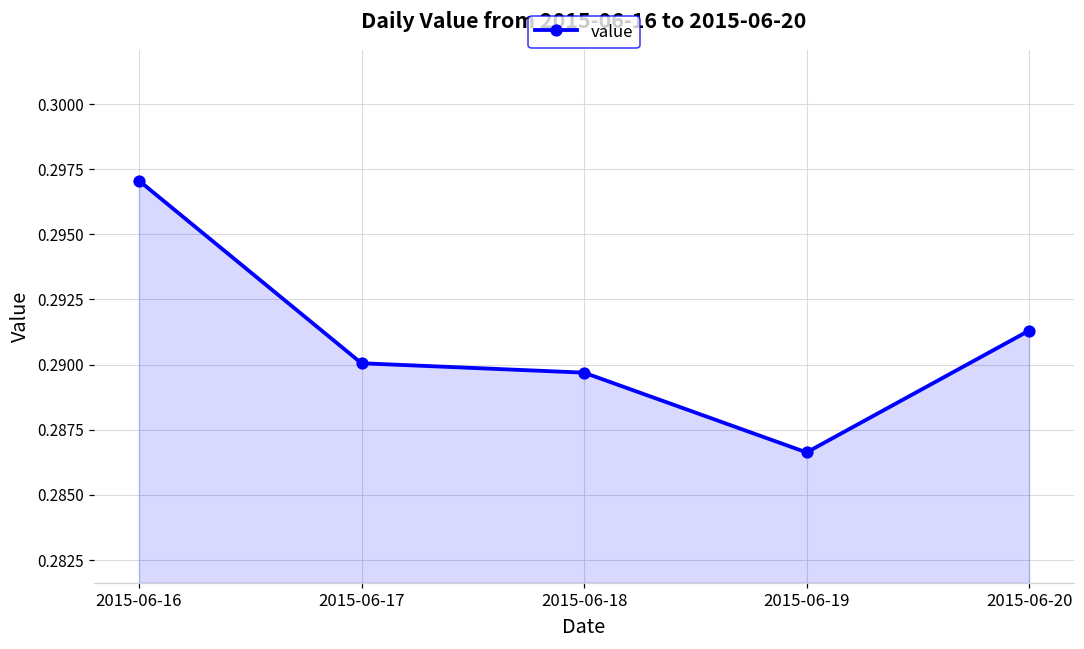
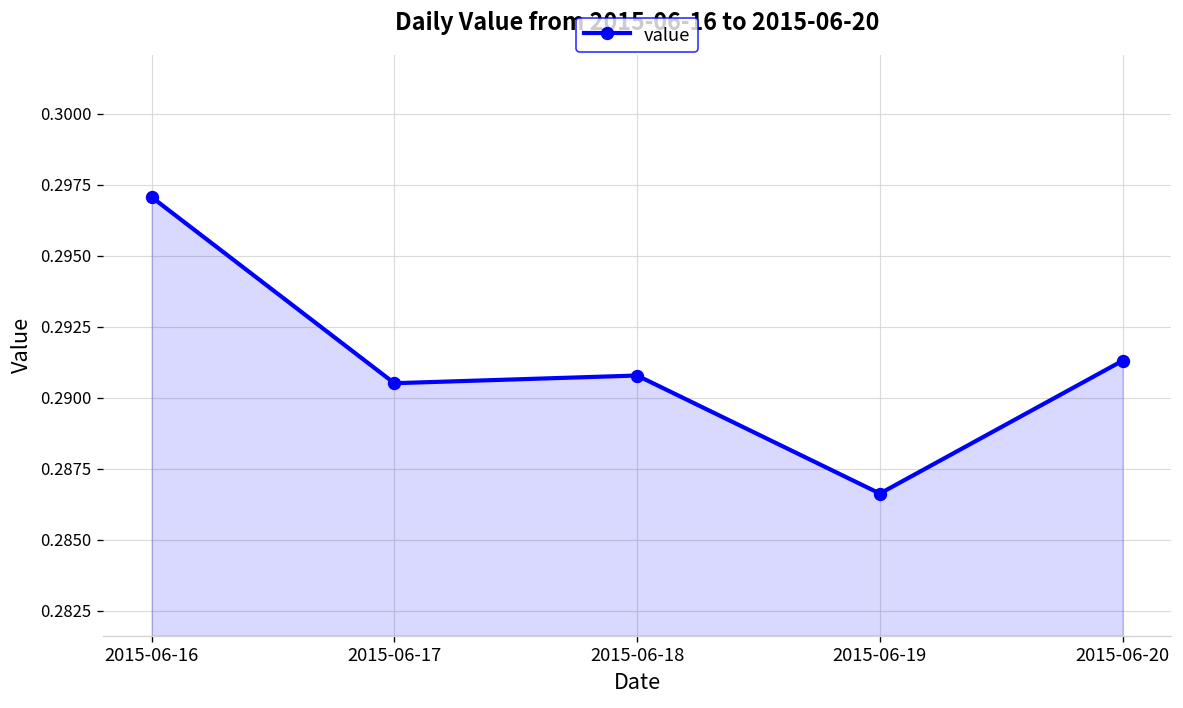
2015-06-17: 0.2901 -> 0.2905
2015-06-18: 0.2897 -> 0.2908
